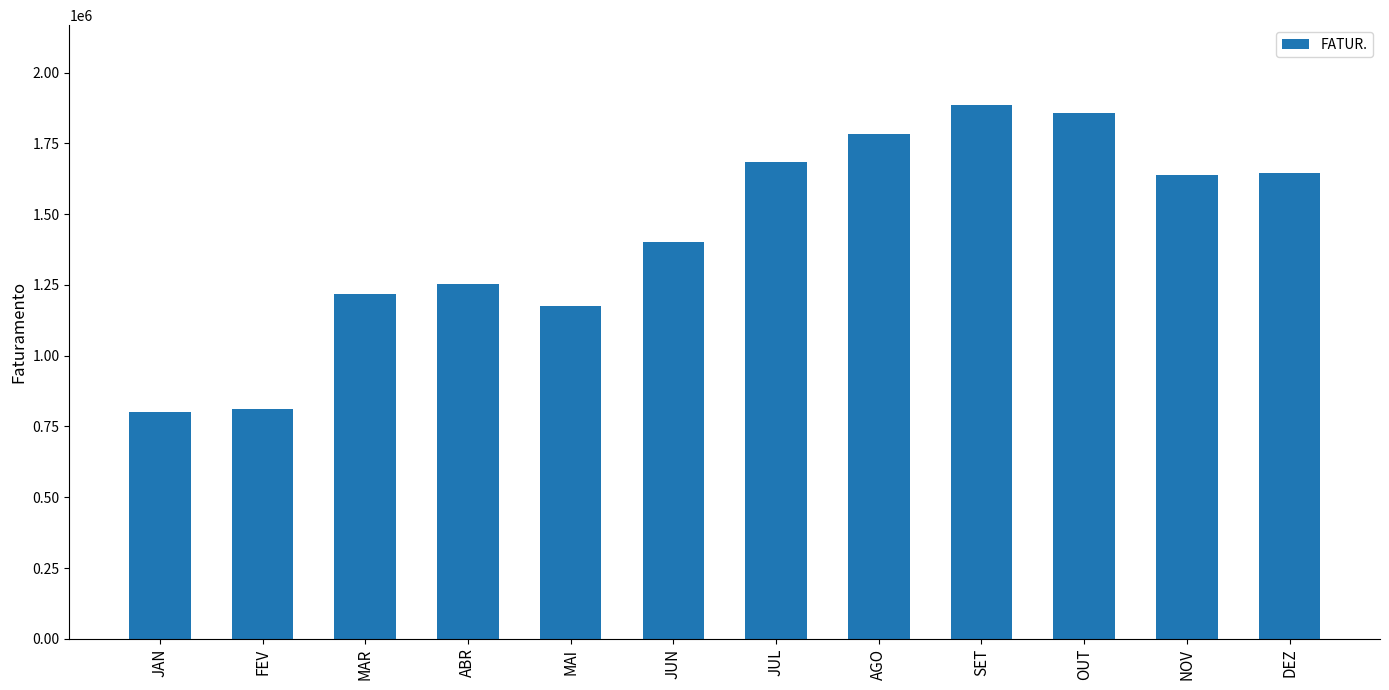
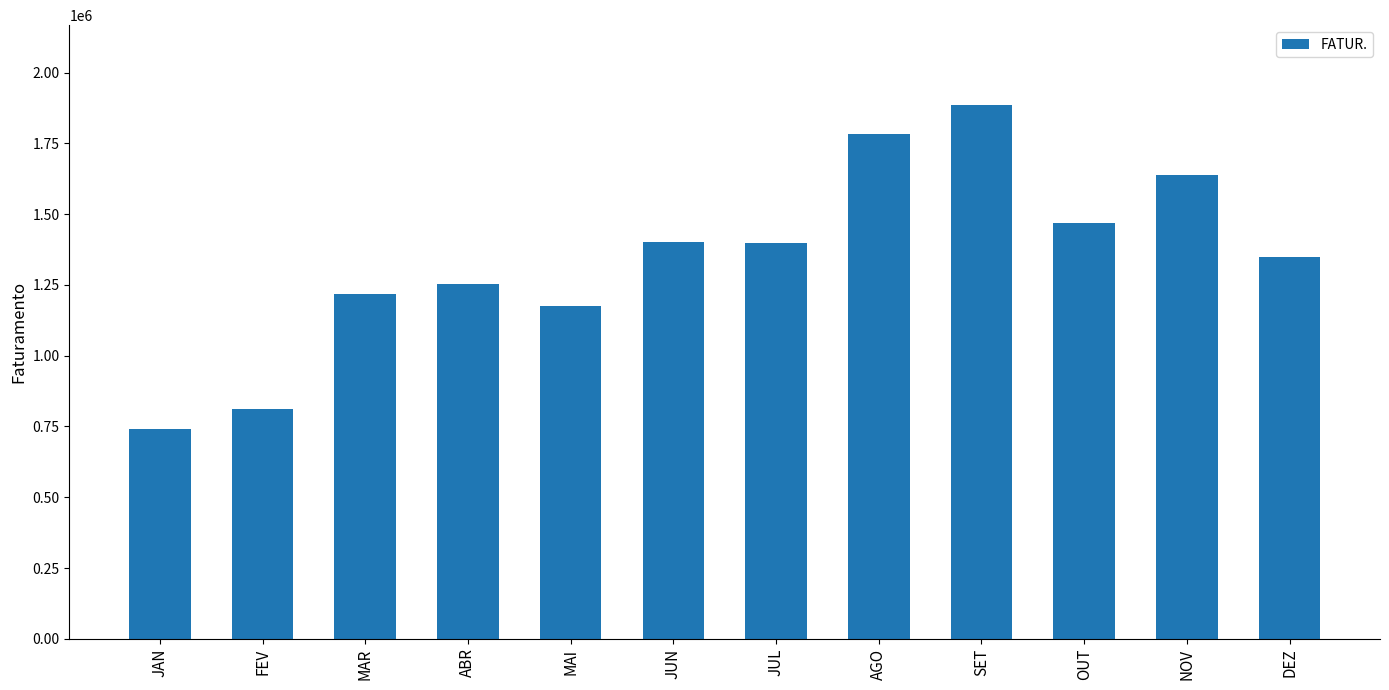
JAN: 800000 -> 740000
JUL: 1680000 -> 1400000
OUT: 1860000 -> 1470000
DEZ: 1650000 -> 1350000
